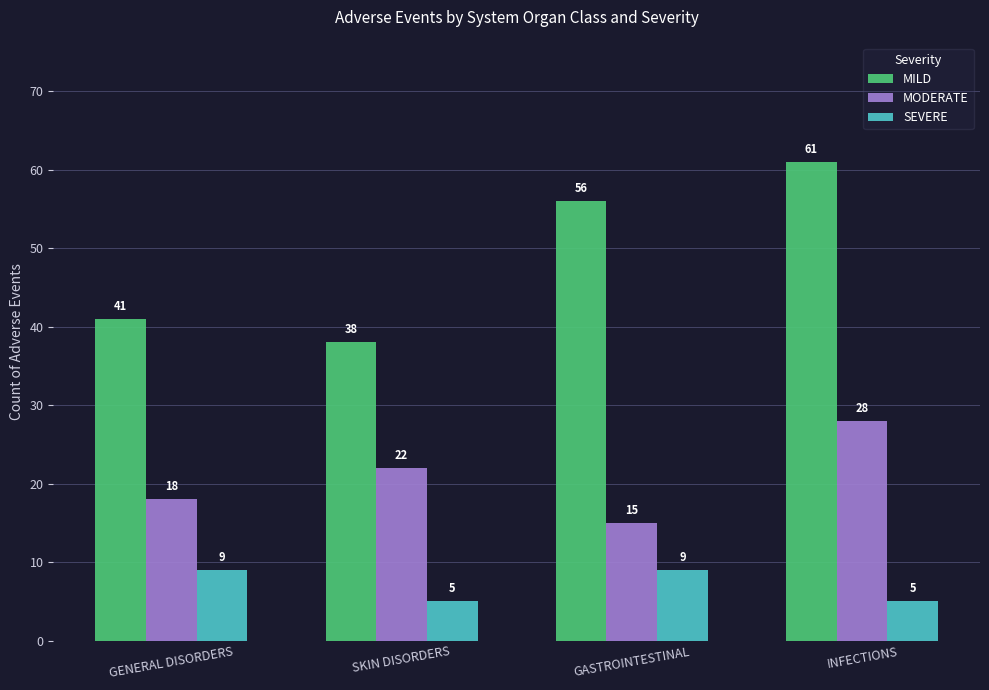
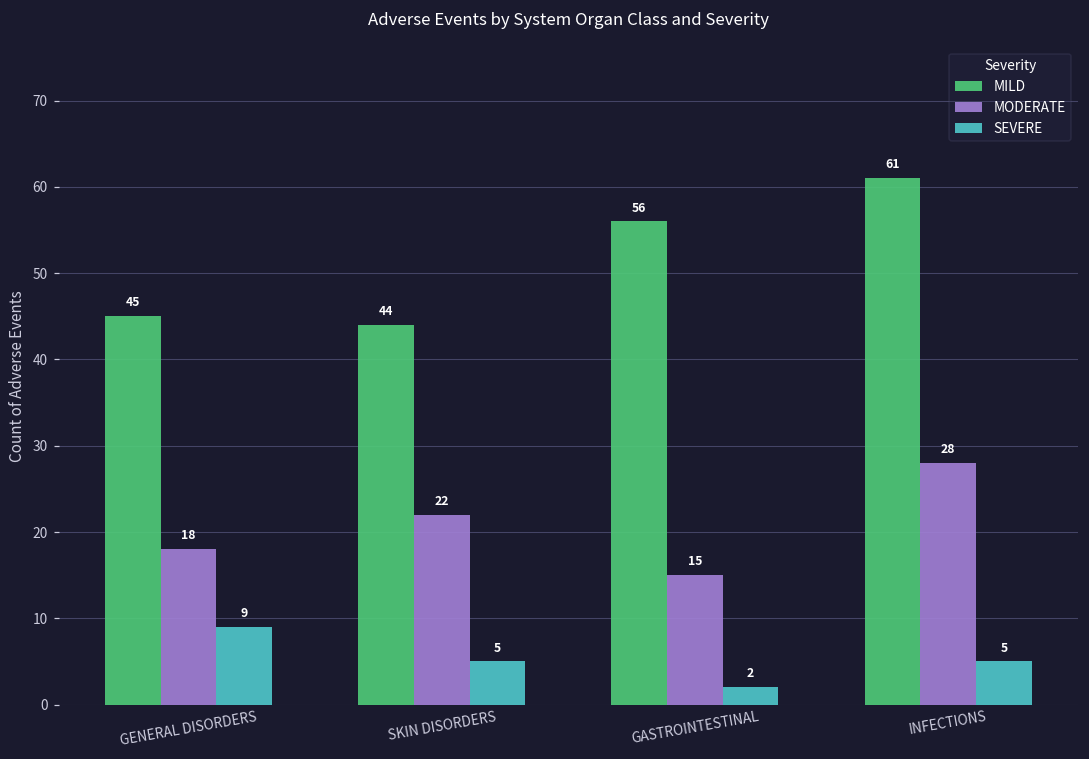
MILD, GENERAL DISORDERS: 41 -> 45
MILD, SKIN DISORDERS: 38 -> 44
SEVERE, GASTROINTESTINAL: 9 -> 2
